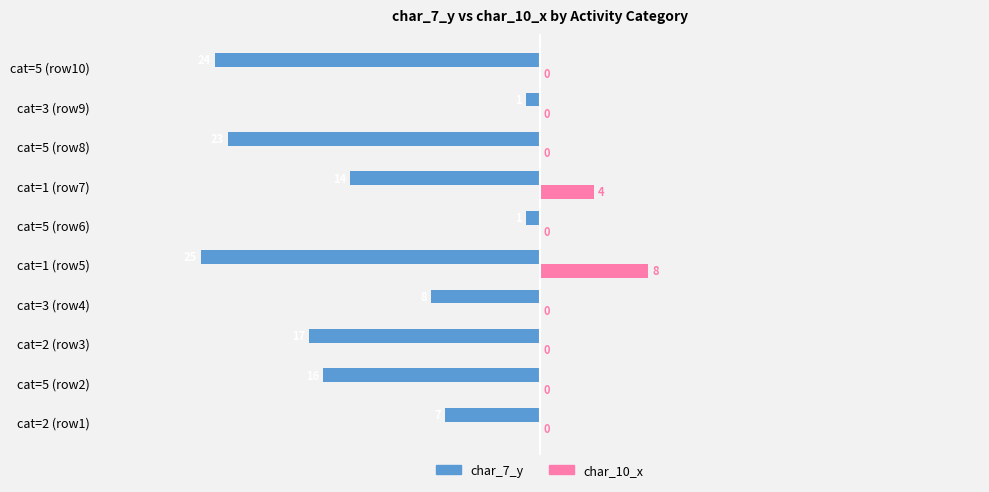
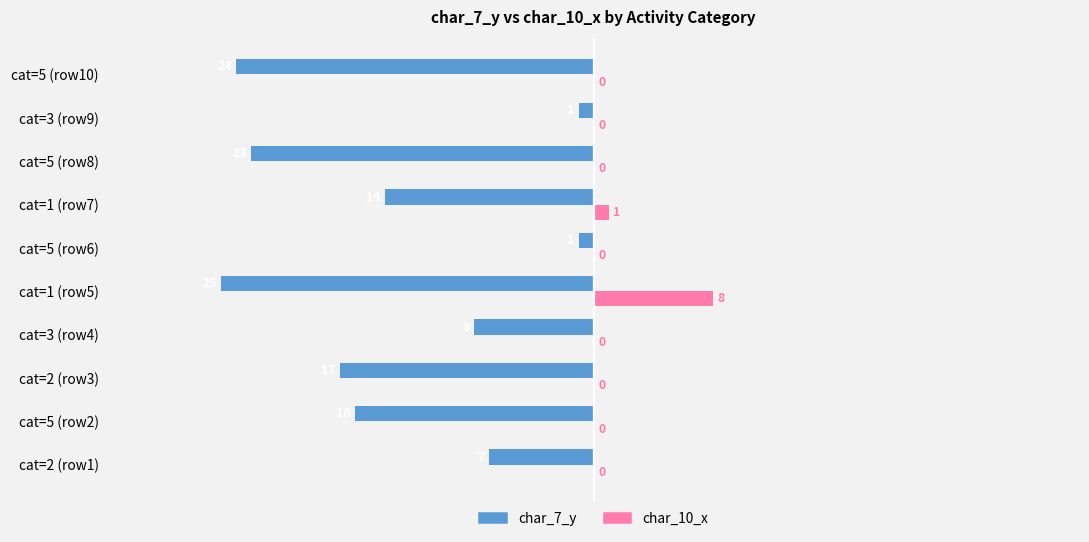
char_10_x, cat=1 (row7): 4 -> 1
